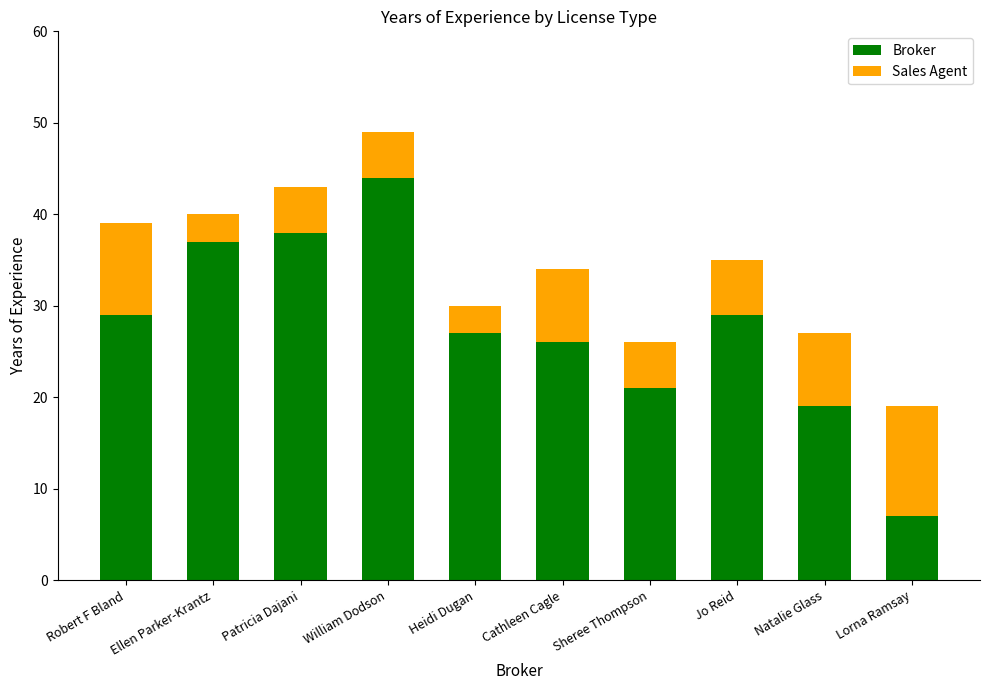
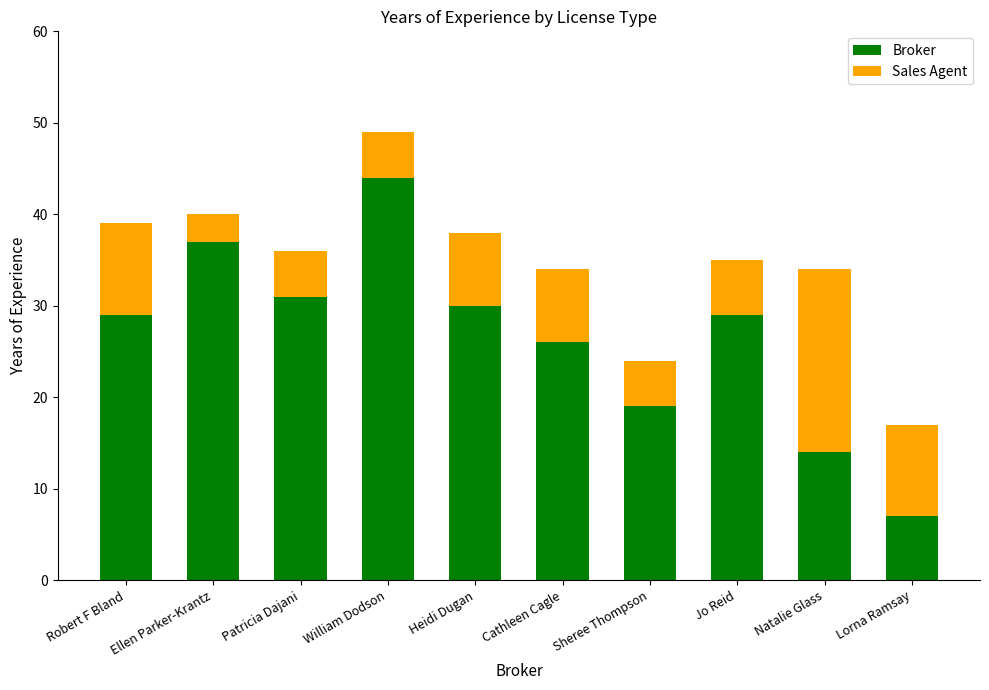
Broker, Patricia Dajani: 38 -> 31
Broker, Heidi Dugan: 27 -> 30
Sales Agent, Heidi Dugan: 3 -> 8
Broker, Sheree Thompson: 21 -> 19
Broker, Natalie Glass: 19 -> 14
Sales Agent, Natalie Glass: 8 -> 20
Sales Agent, Lorna Ramsay: 12 -> 10
